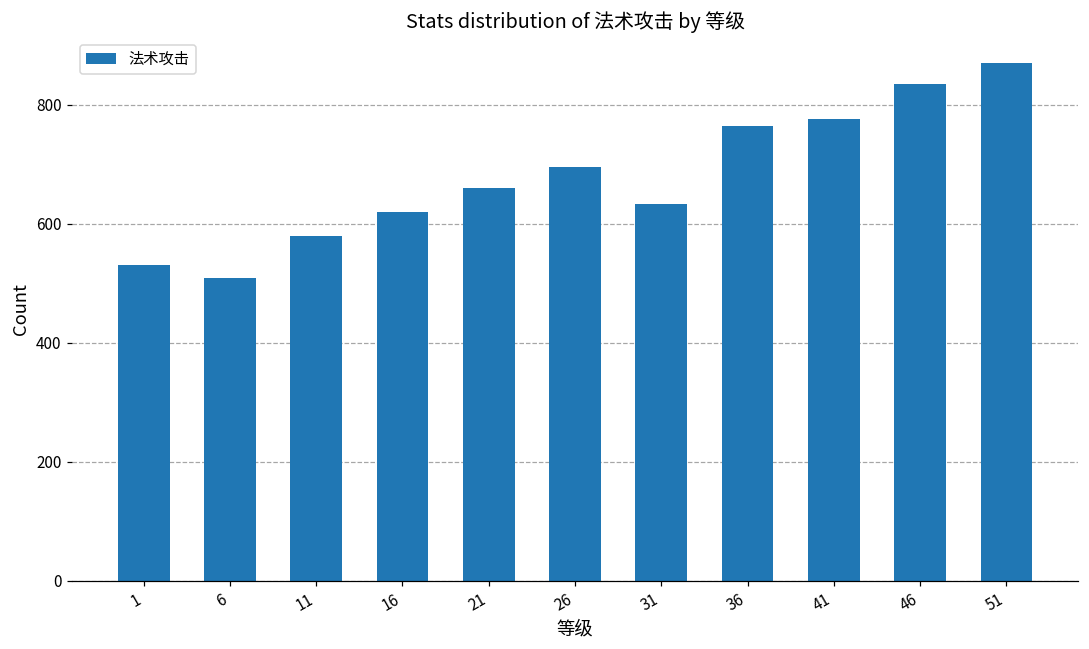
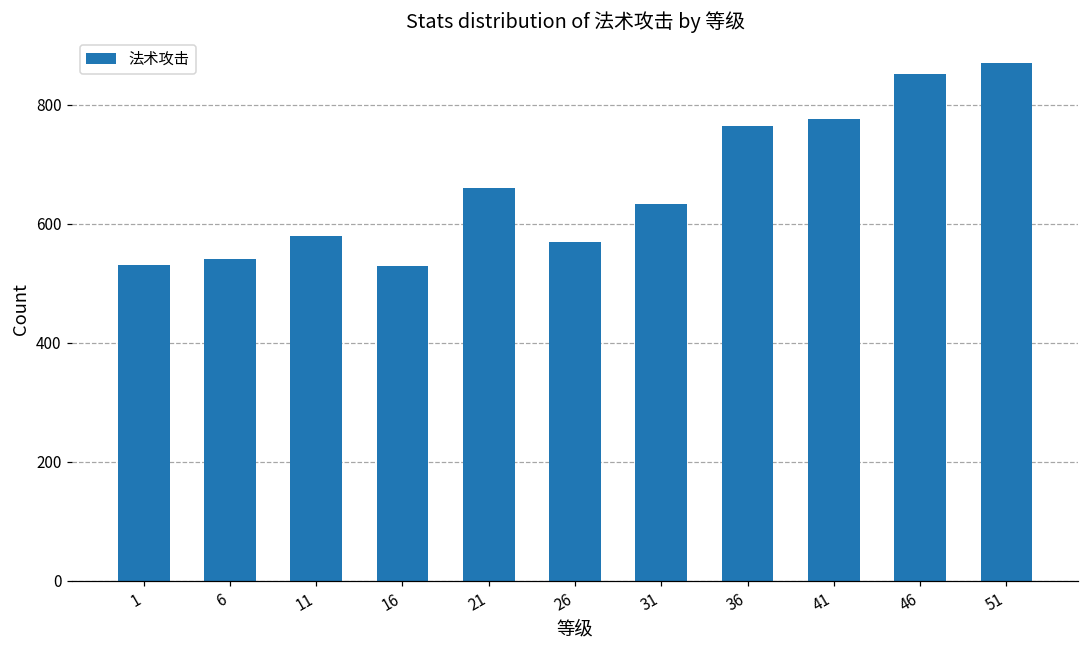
6: 510 -> 540
16: 620 -> 530
26: 700 -> 570
46: 840 -> 850
